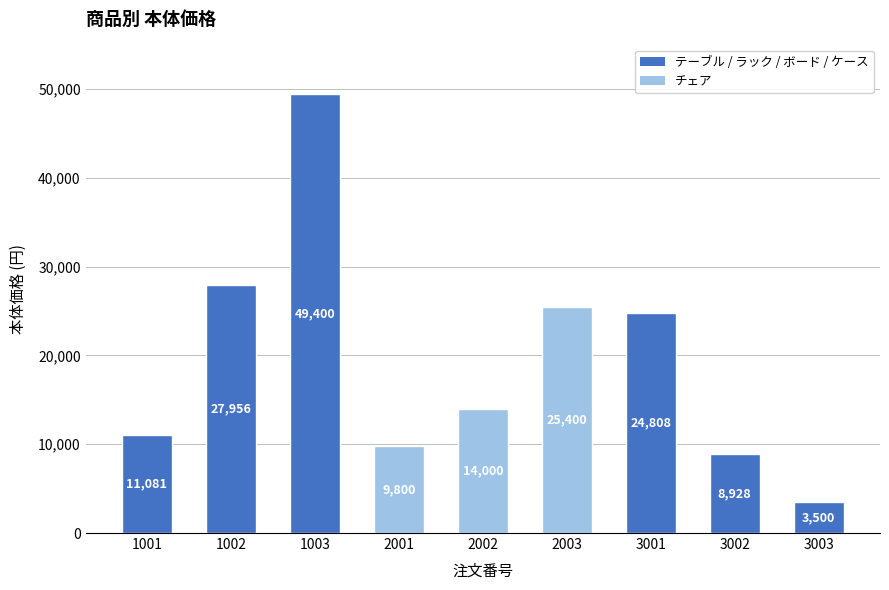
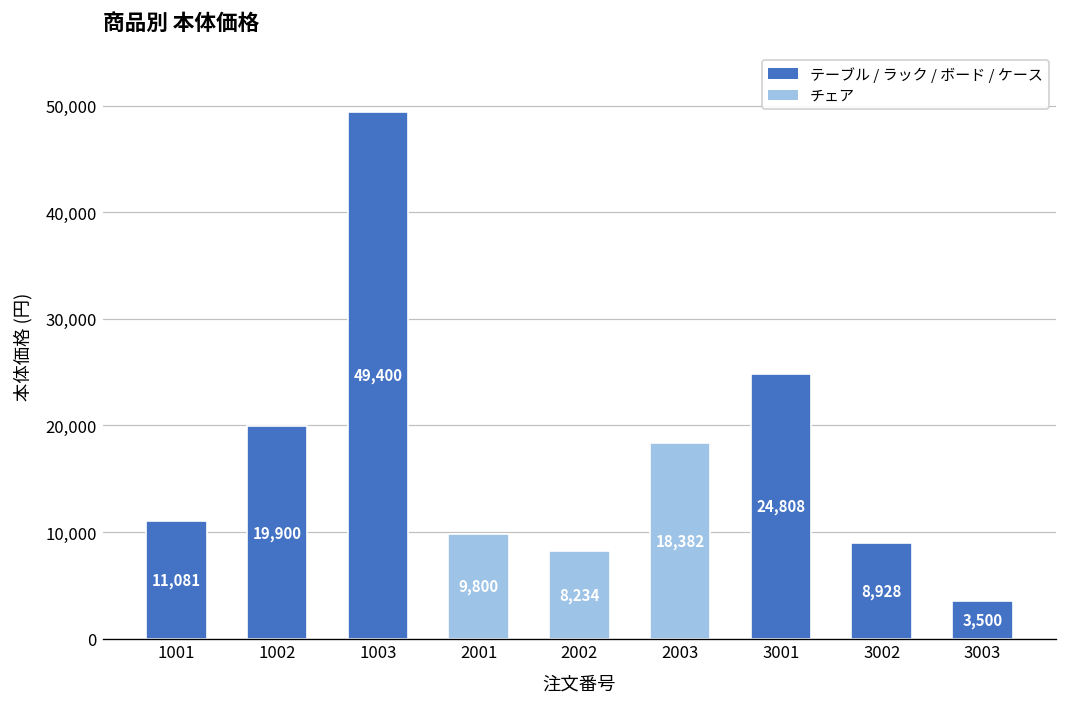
1002: 27,956 -> 19,900
2002: 14,000 -> 8,234
2003: 25,400 -> 18,382
